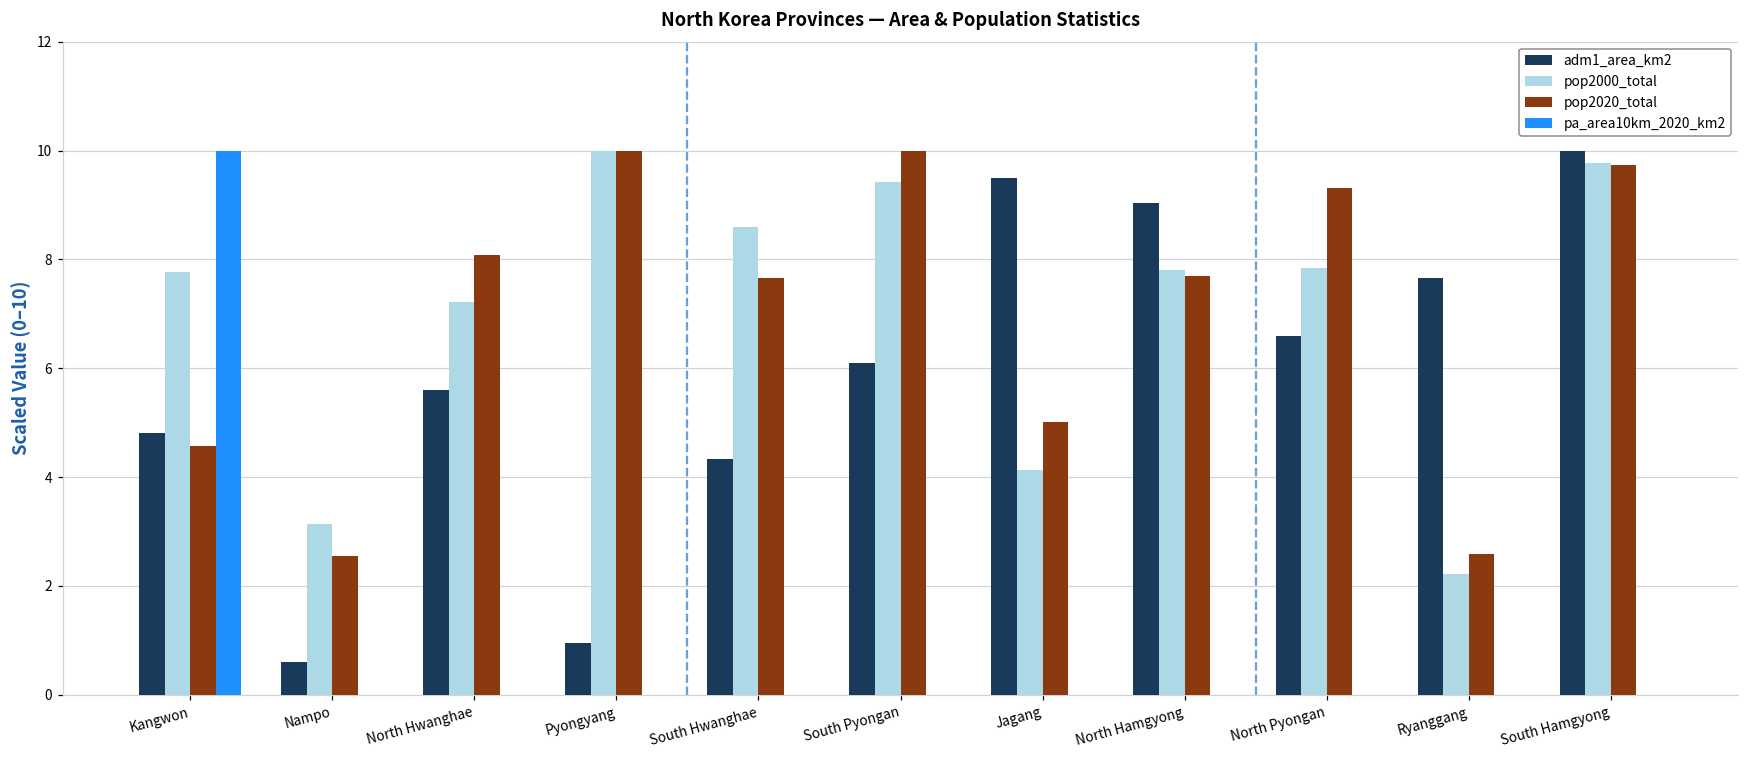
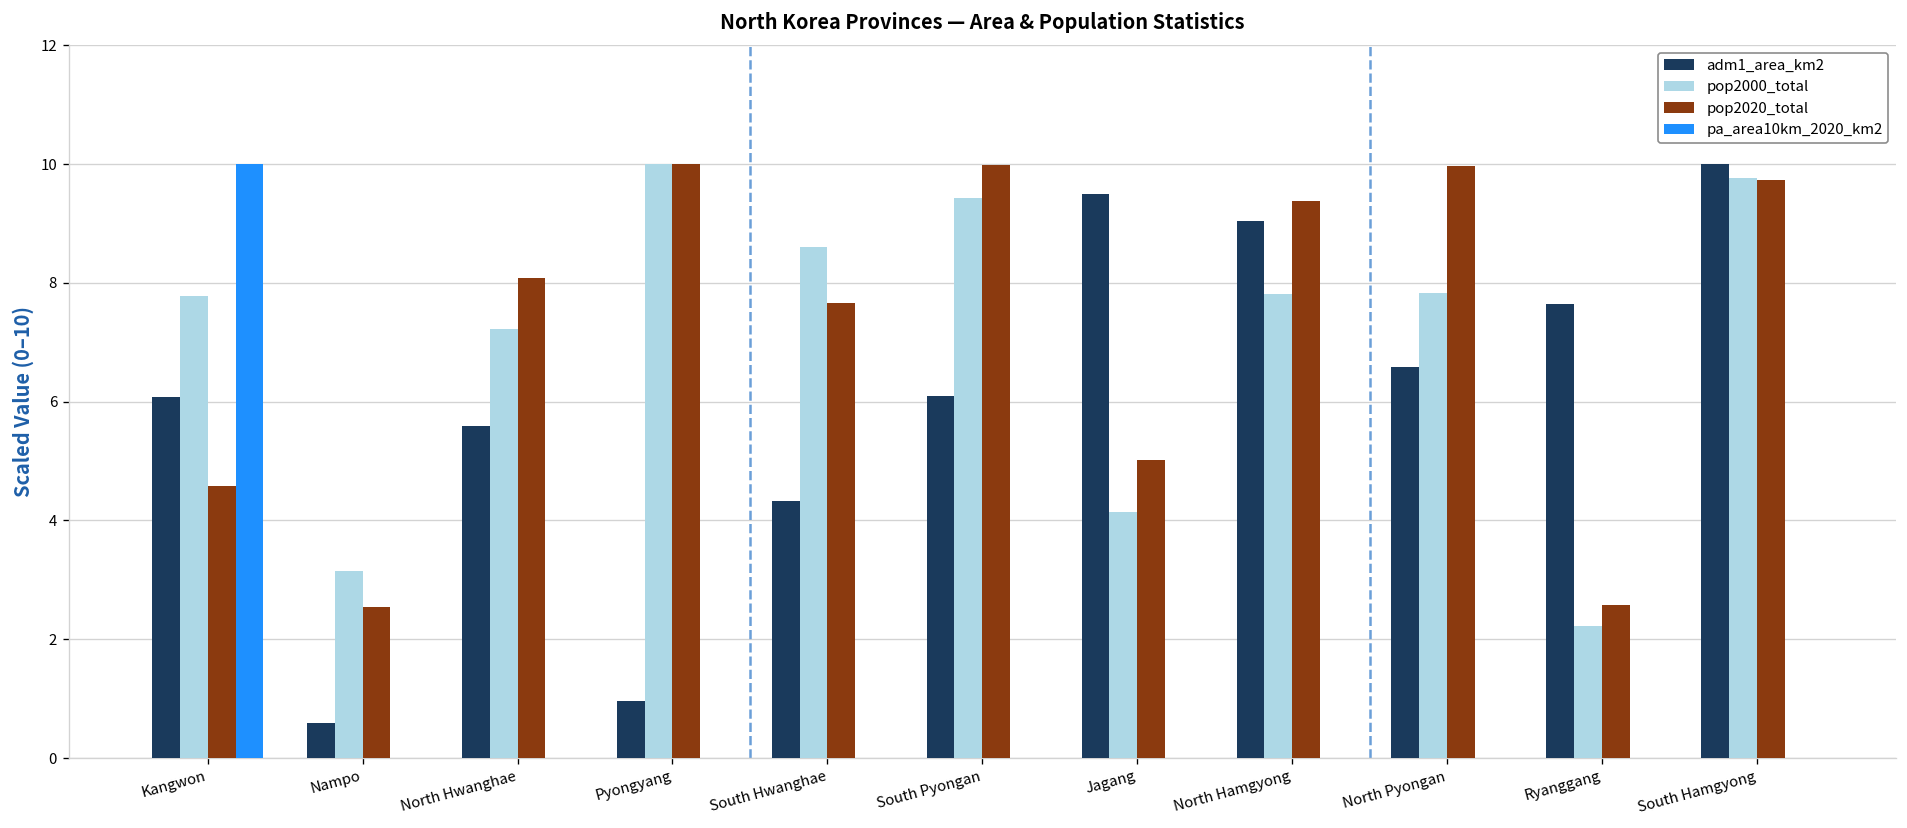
adm1_area_km2, Kangwon: 4.8 -> 6.1
pop2020_total, North Hamgyong: 7.7 -> 9.4
pop2020_total, North Pyongan: 9.3 -> 10.0
